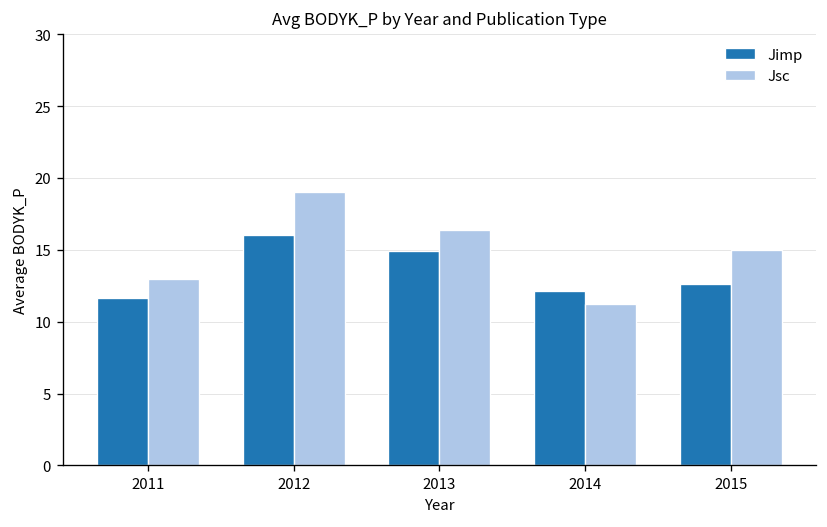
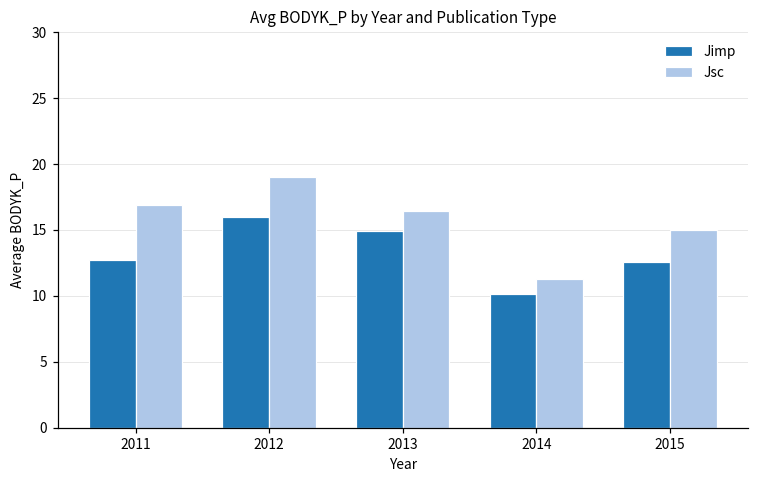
Jimp, 2011: 11.6 -> 12.7
Jsc, 2011: 13.0 -> 16.9
Jimp, 2014: 12.2 -> 10.1
